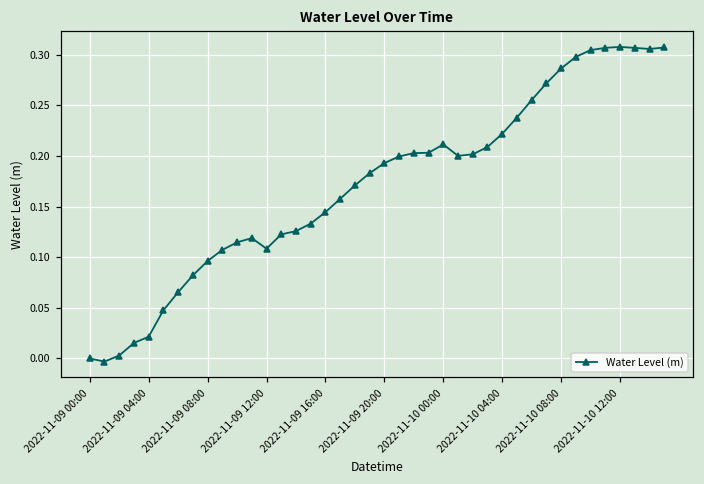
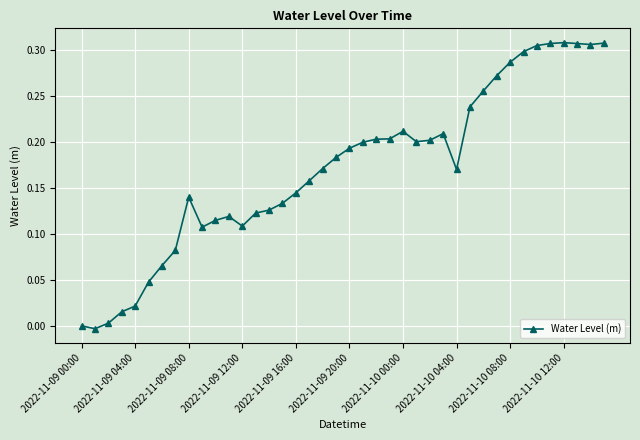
2022-11-09 08:00: 0.10 -> 0.14
2022-11-10 04:00: 0.22 -> 0.17
